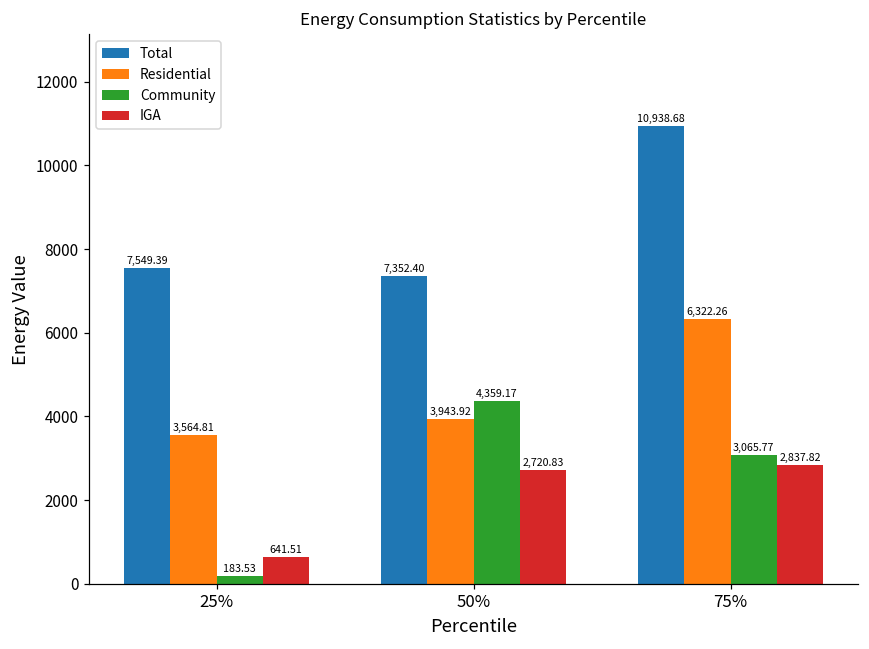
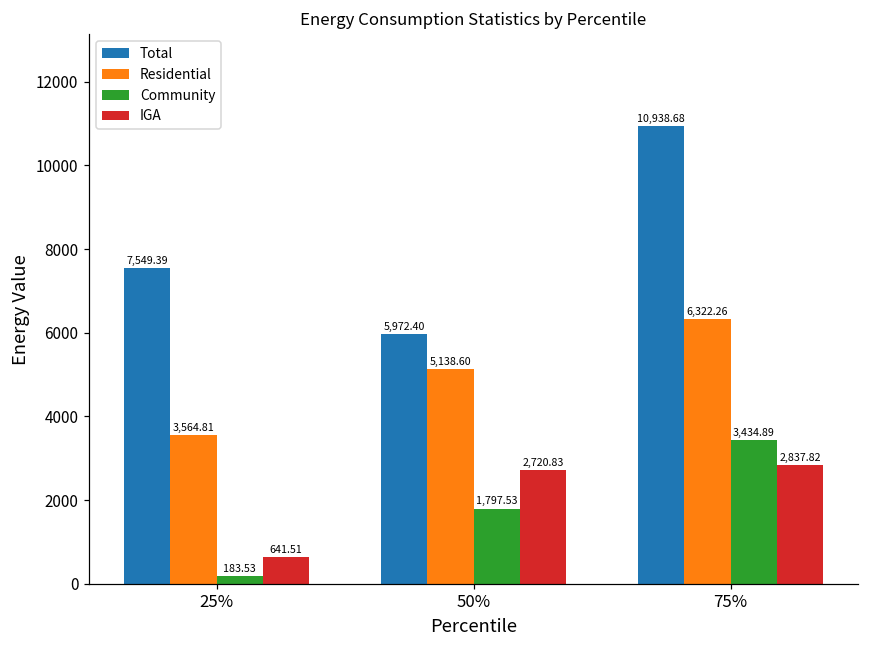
Total, 50%: 7,352.40 -> 5,972.40
Residential, 50%: 3,943.92 -> 5,138.60
Community, 50%: 4,359.17 -> 1,797.53
Community, 75%: 3,065.77 -> 3,434.89
